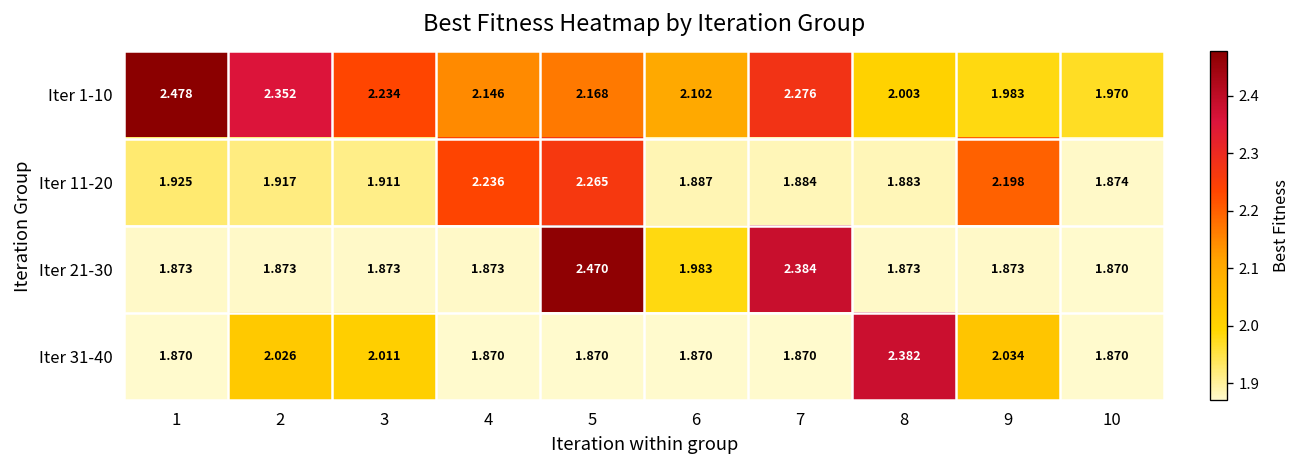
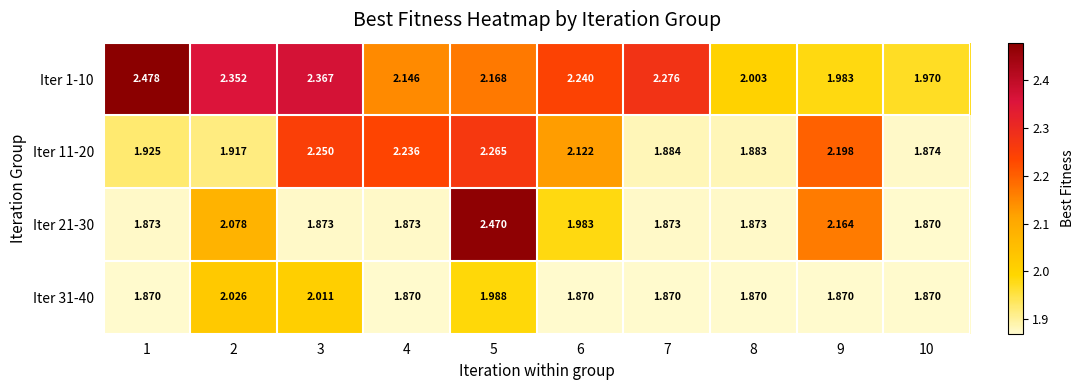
Iter 1-10, 3: 2.234 -> 2.367
Iter 1-10, 6: 2.102 -> 2.240
Iter 11-20, 3: 1.911 -> 2.250
Iter 11-20, 6: 1.887 -> 2.122
Iter 21-30, 2: 1.873 -> 2.078
Iter 21-30, 7: 2.384 -> 1.873
Iter 21-30, 9: 1.873 -> 2.164
Iter 31-40, 5: 1.870 -> 1.988
Iter 31-40, 8: 2.382 -> 1.870
Iter 31-40, 9: 2.034 -> 1.870
